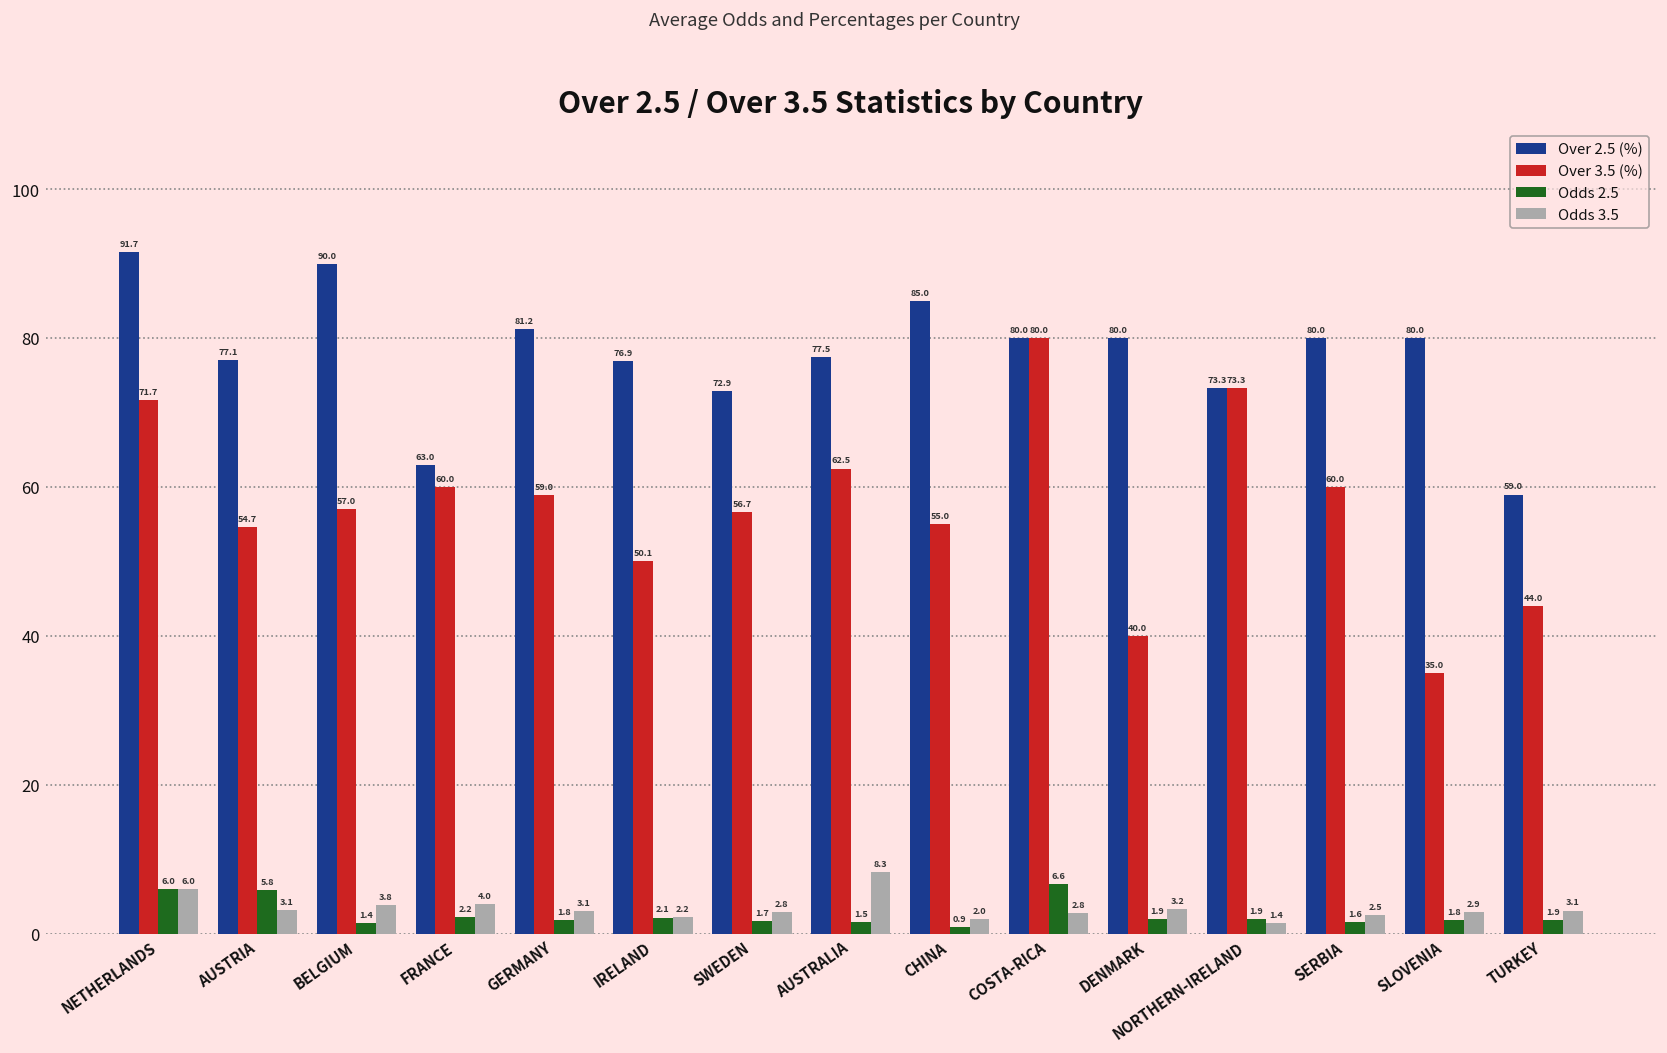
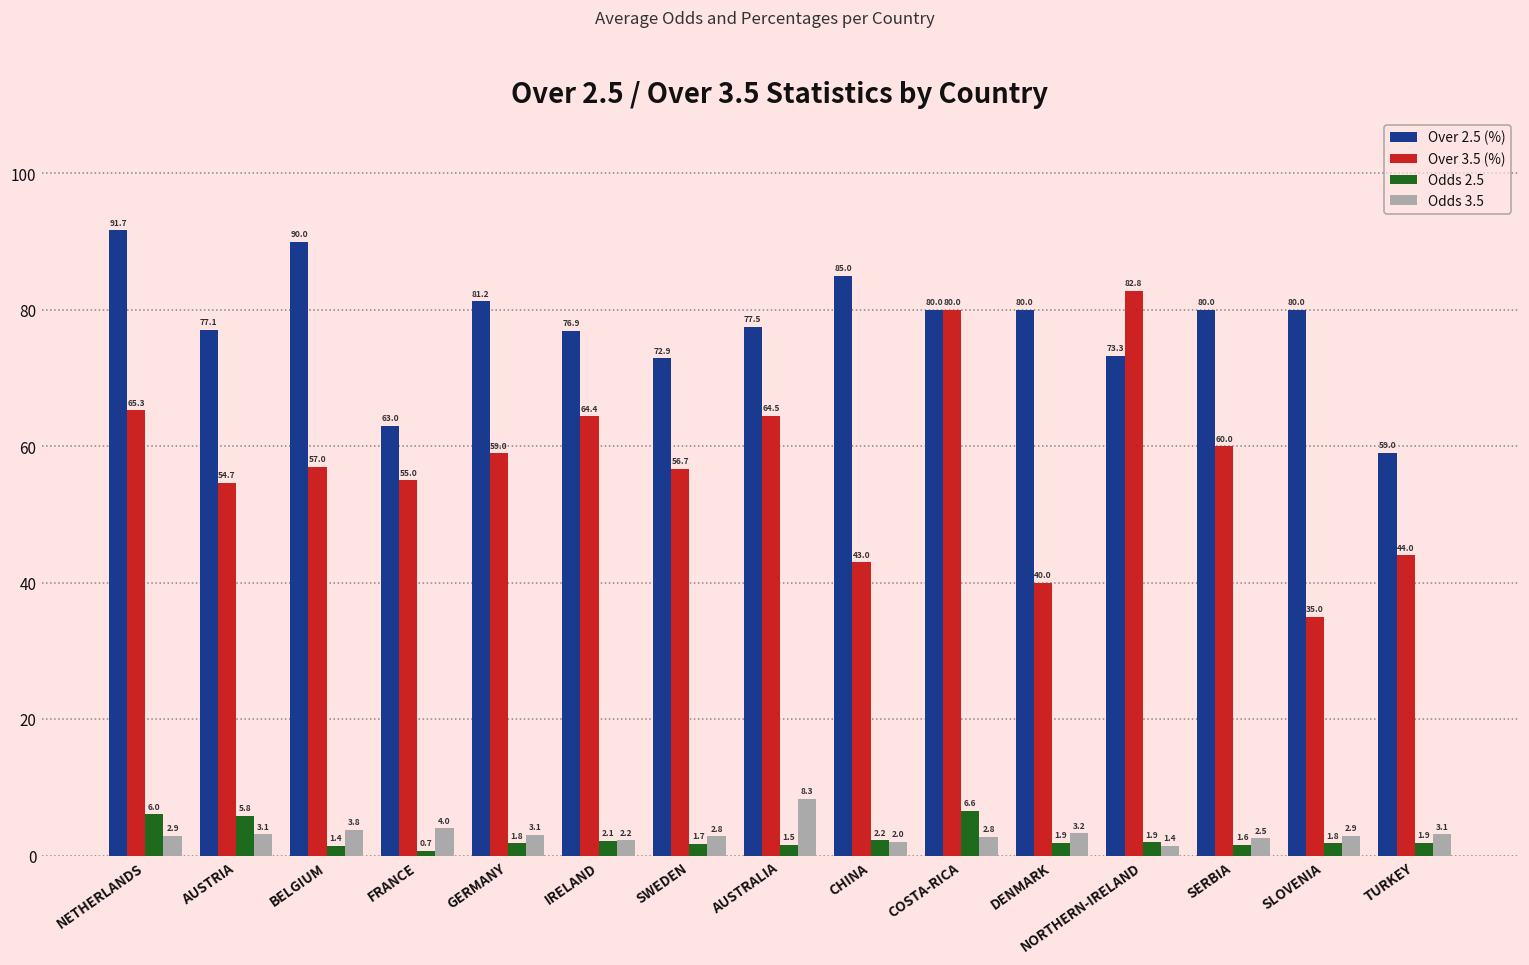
Over 3.5 (%), NETHERLANDS: 71.7 -> 65.3
Odds 3.5, NETHERLANDS: 6.0 -> 2.9
Over 3.5 (%), FRANCE: 60.0 -> 55.0
Odds 2.5, FRANCE: 2.2 -> 0.7
Over 3.5 (%), IRELAND: 50.1 -> 64.4
Over 3.5 (%), AUSTRALIA: 62.5 -> 64.5
Over 3.5 (%), CHINA: 55.0 -> 43.0
Odds 2.5, CHINA: 0.9 -> 2.2
Over 3.5 (%), NORTHERN-IRELAND: 73.3 -> 82.8
